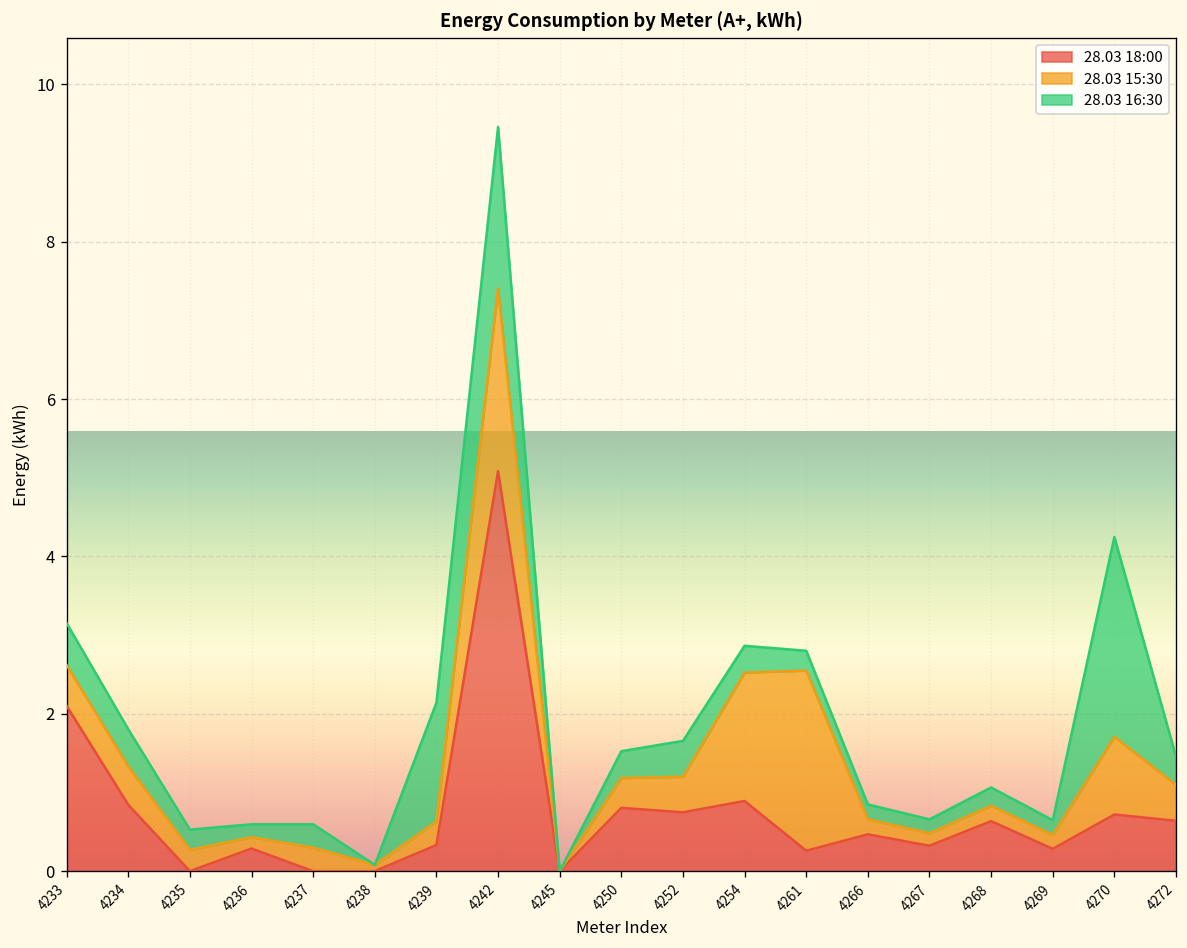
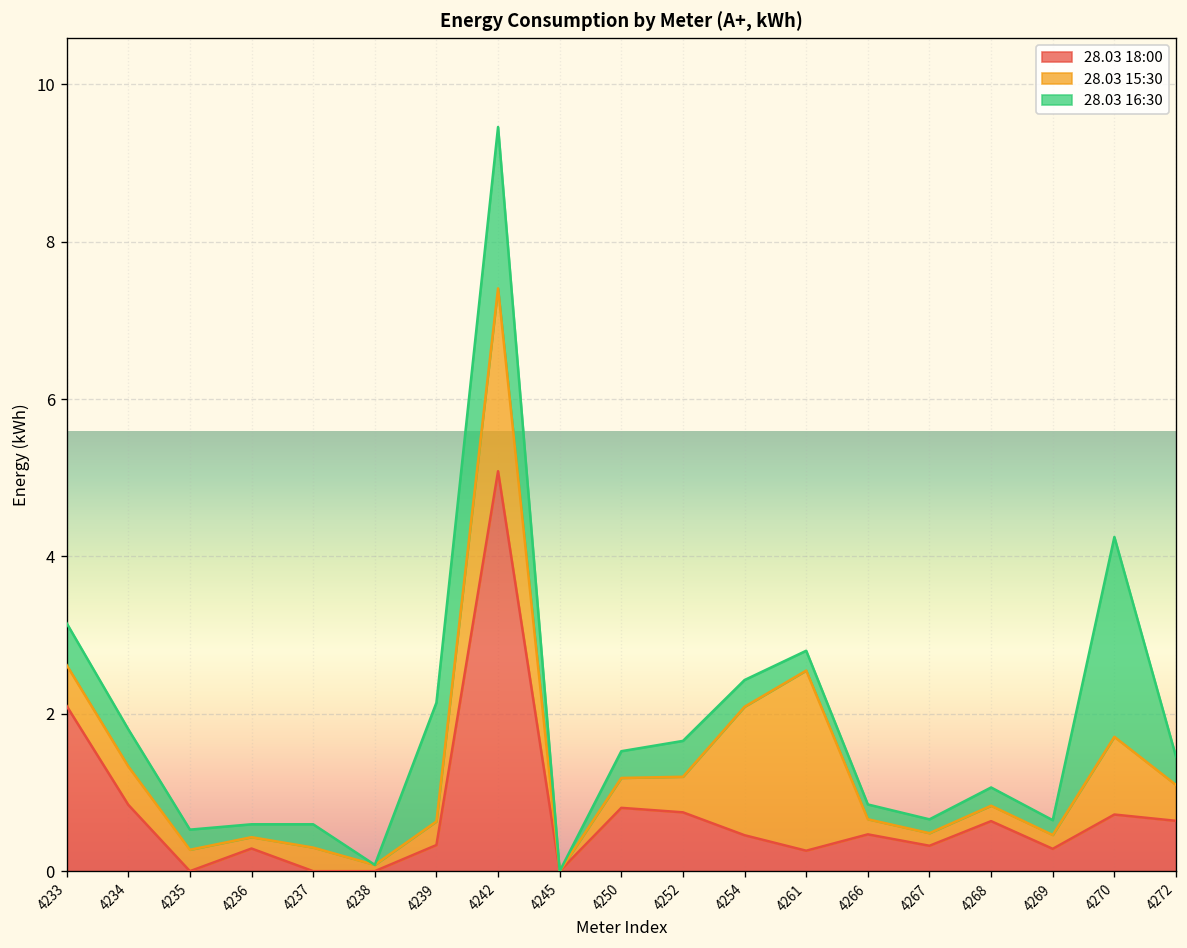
28.03 18:00, 4254: 0.9 -> 0.5
